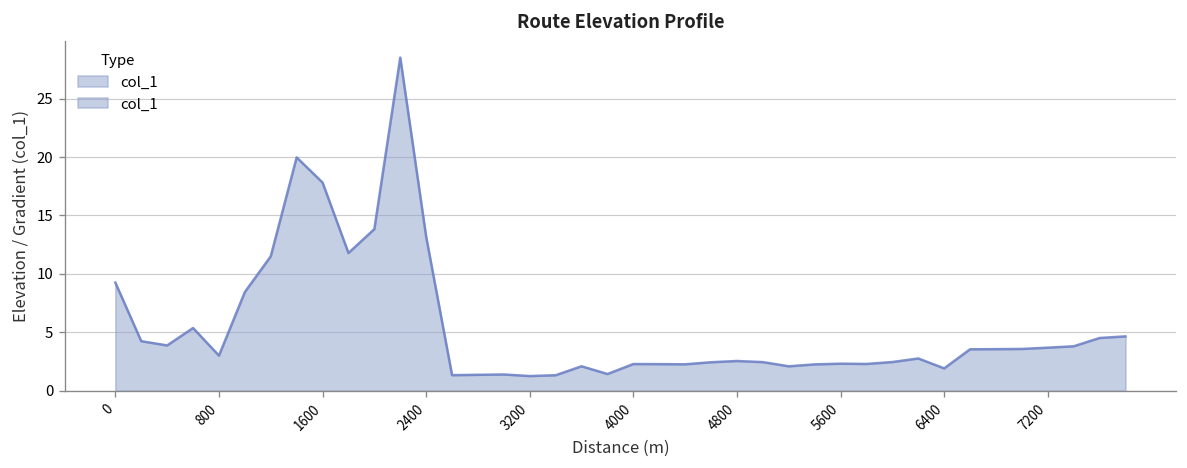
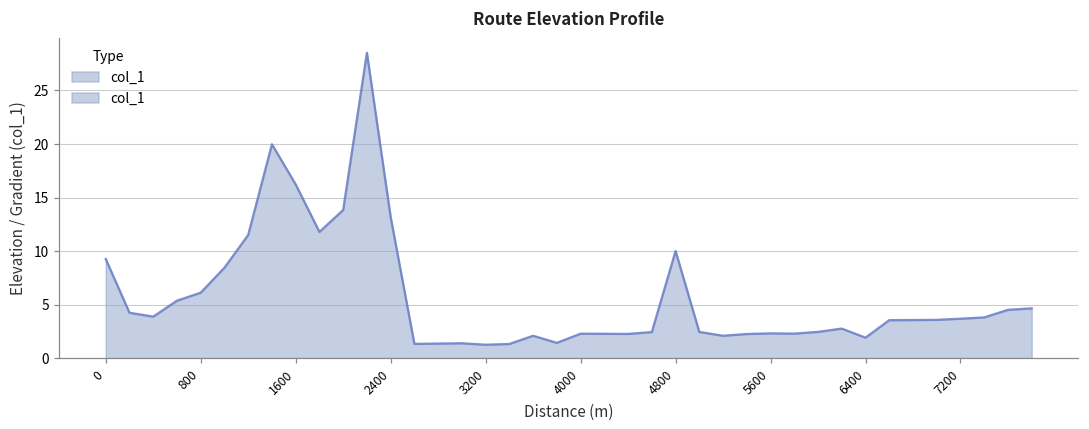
800: 3 -> 6
1600: 18 -> 16
4800: 3 -> 10
